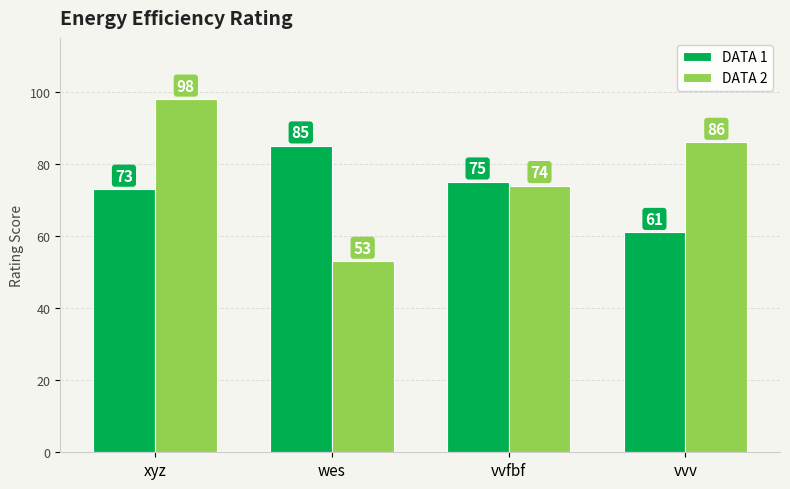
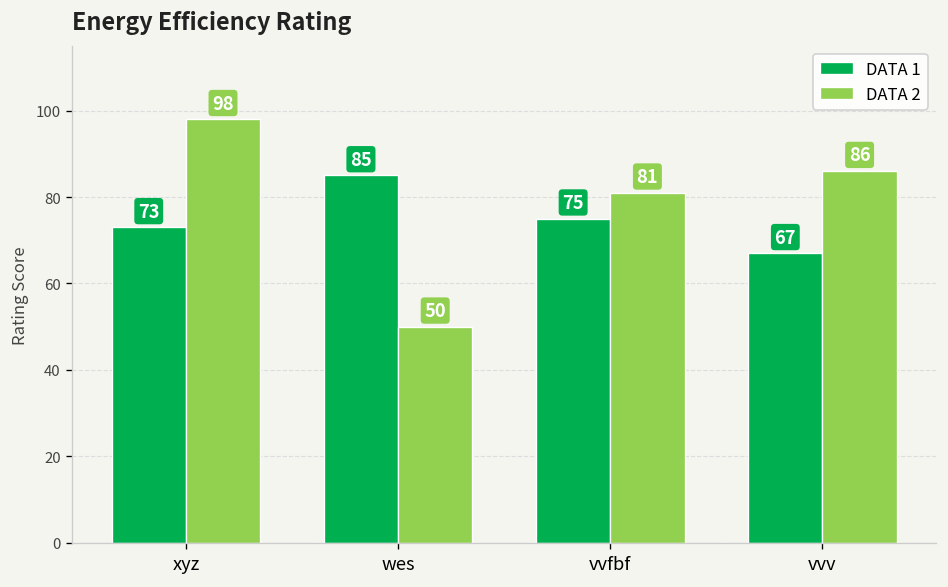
DATA 2, wes: 53 -> 50
DATA 2, vvfbf: 74 -> 81
DATA 1, vvv: 61 -> 67
